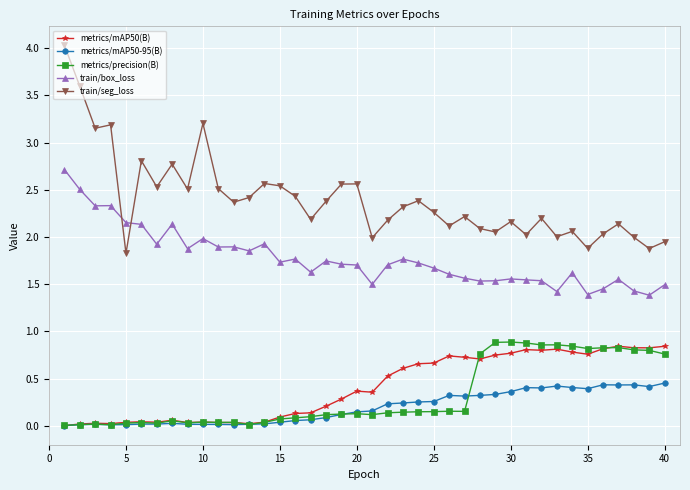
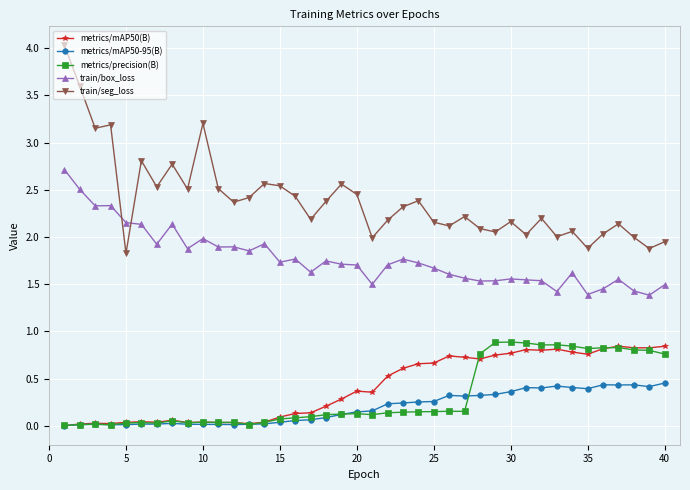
train/seg_loss, 20: 2.6 -> 2.5
train/seg_loss, 25: 2.3 -> 2.2
